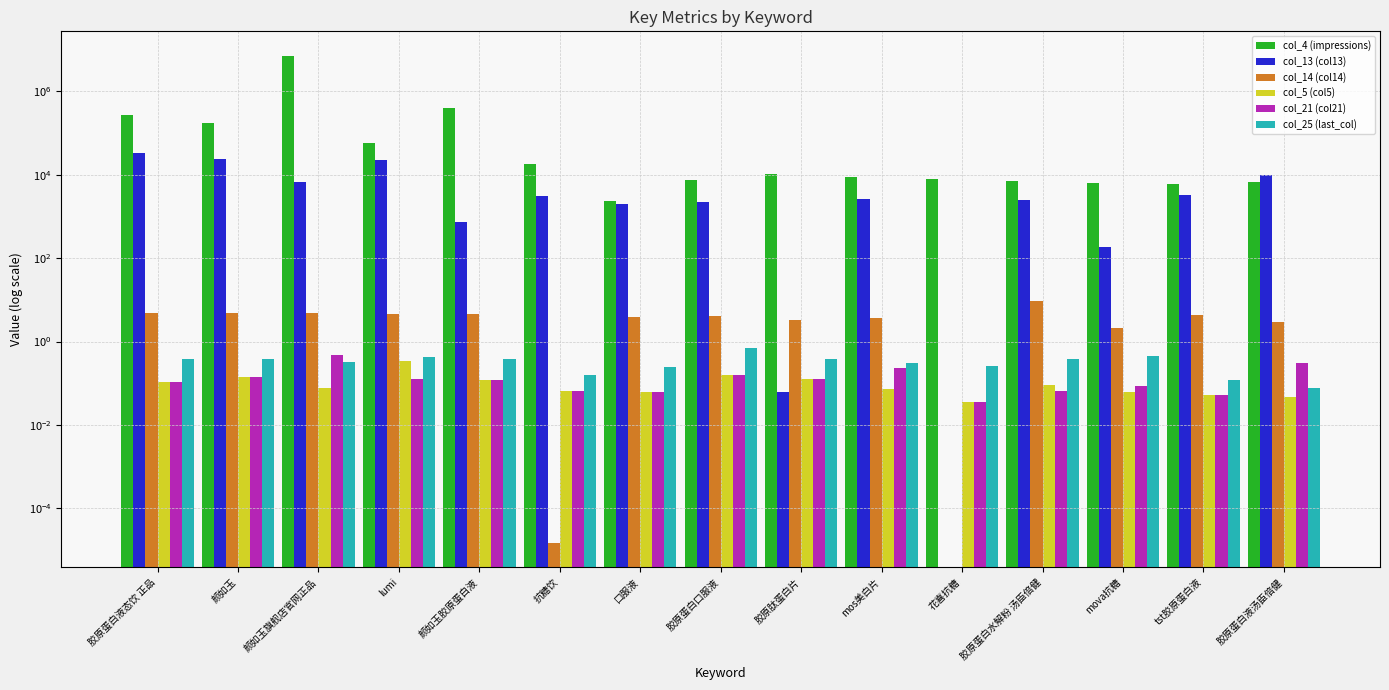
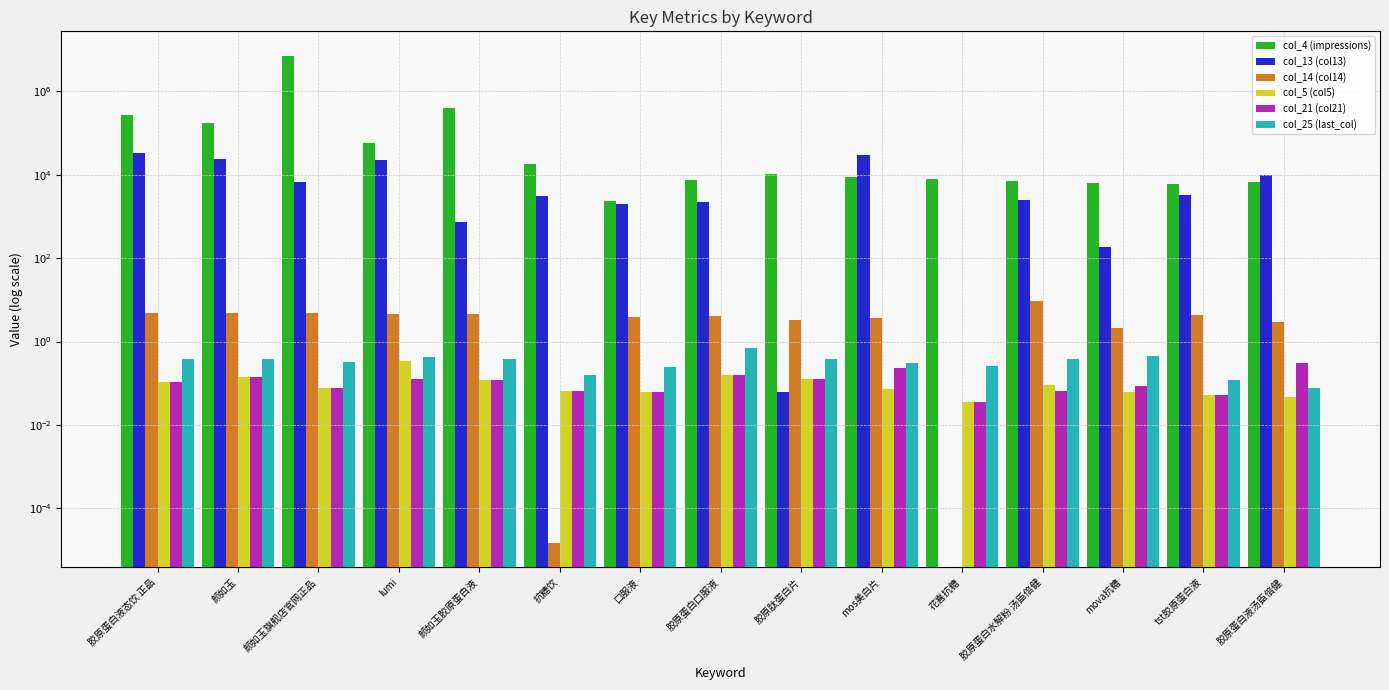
col_21 (col21), 颜如玉旗舰店官网正品: 0.5 -> 0.08
col_13 (col13), mos美白片: 3000 -> 30000
